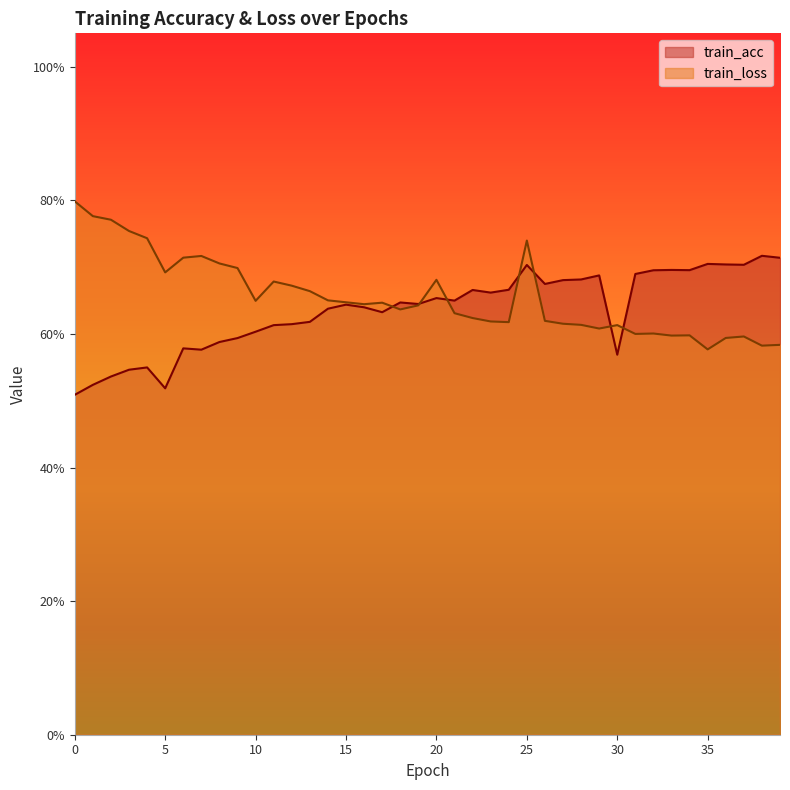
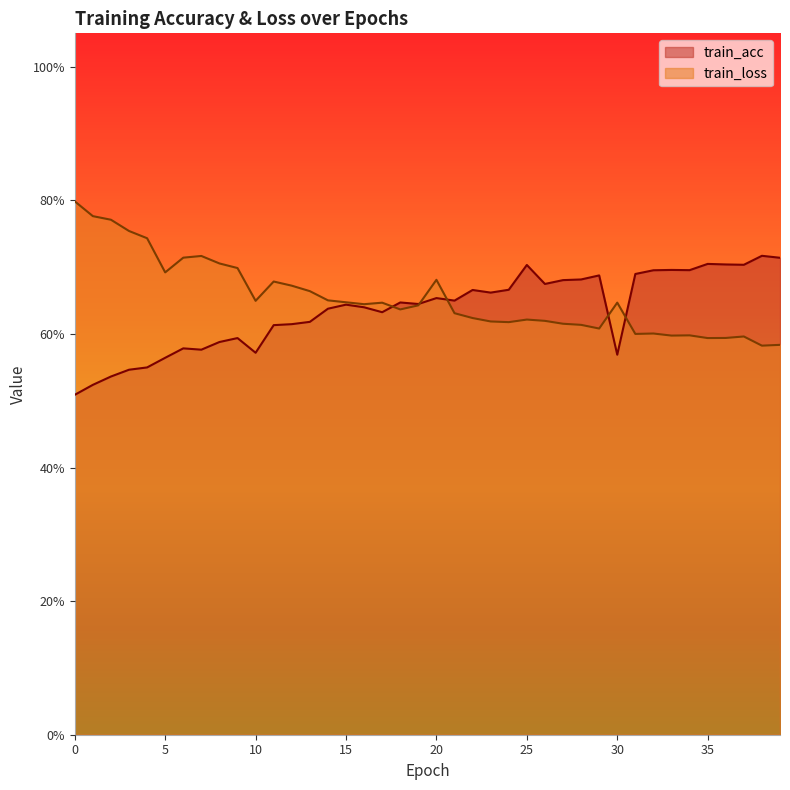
train_acc, 5: 52% -> 56%
train_acc, 10: 60% -> 57%
train_loss, 25: 74% -> 62%
train_loss, 30: 61% -> 65%
train_loss, 35: 58% -> 59%
